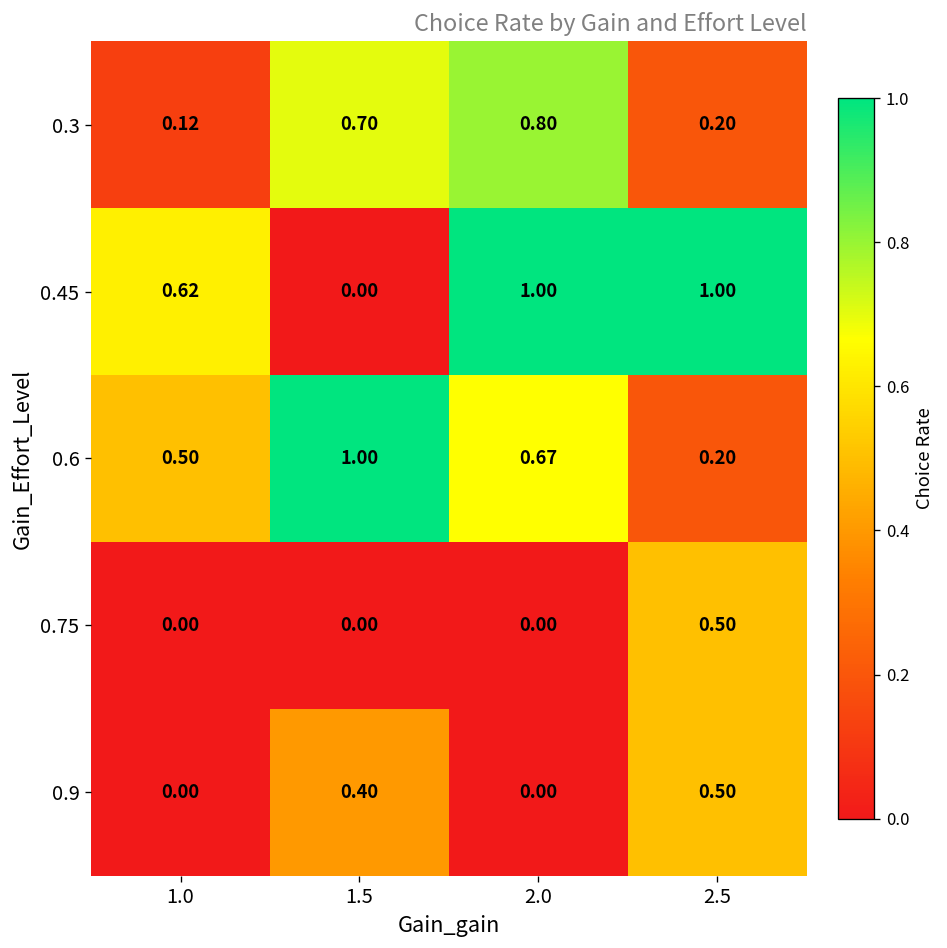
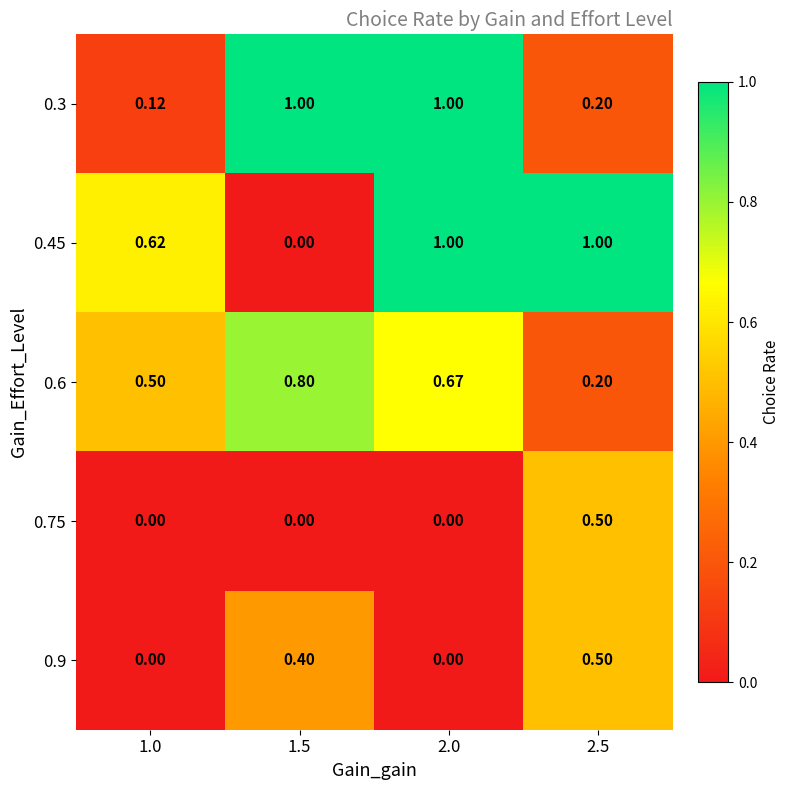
0.3, 1.5: 0.70 -> 1.00
0.3, 2.0: 0.80 -> 1.00
0.6, 1.5: 1.00 -> 0.80
